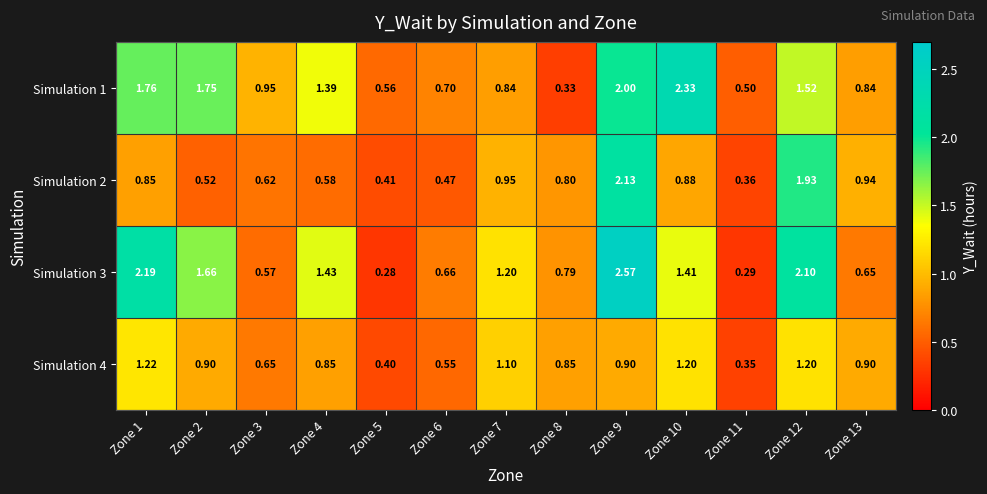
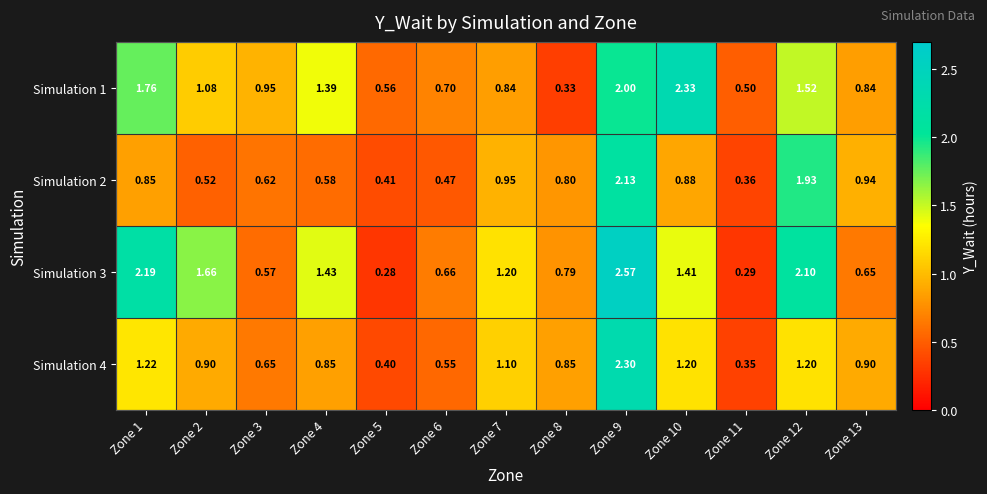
Simulation 1, Zone 2: 1.75 -> 1.08
Simulation 4, Zone 9: 0.90 -> 2.30
